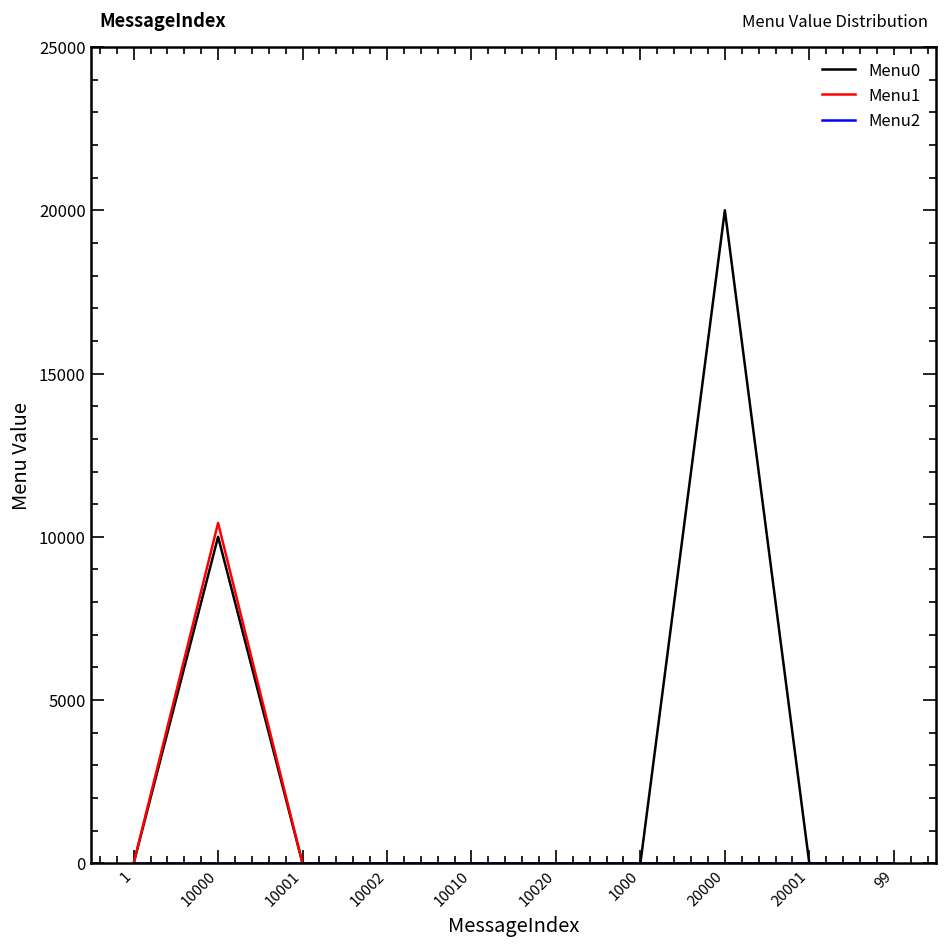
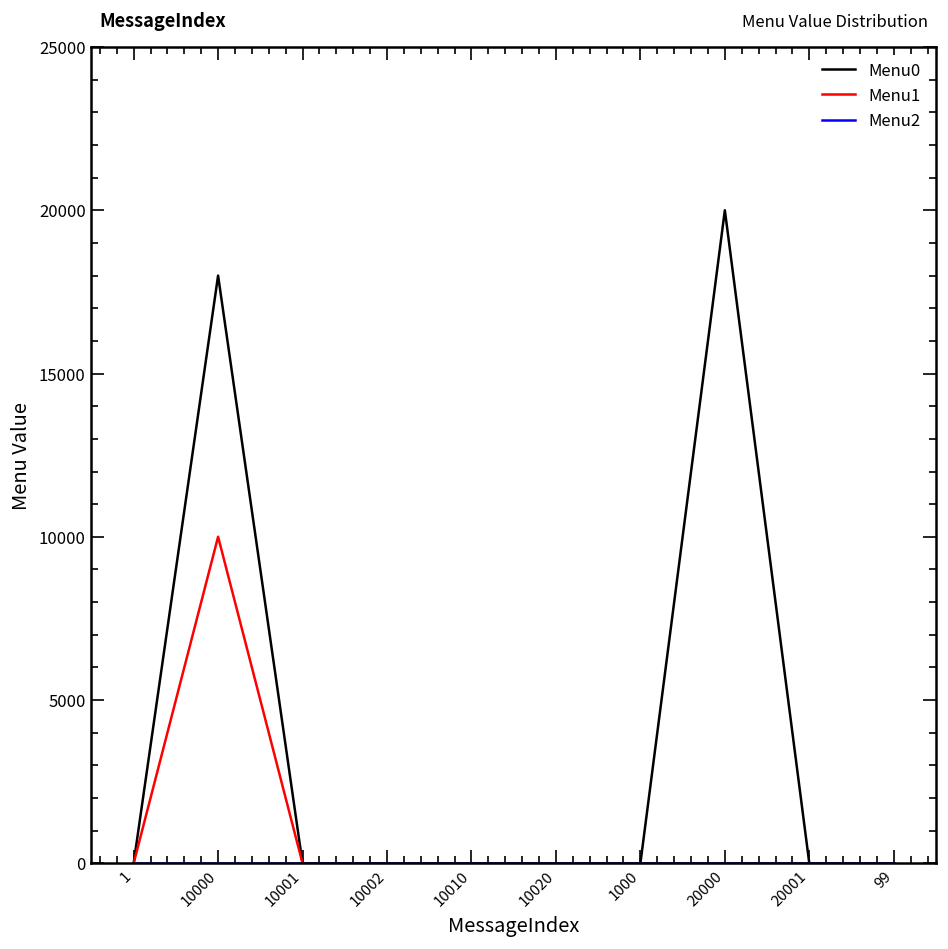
Menu0, 10000: 10000 -> 18000
Menu1, 10000: 10400 -> 10000
